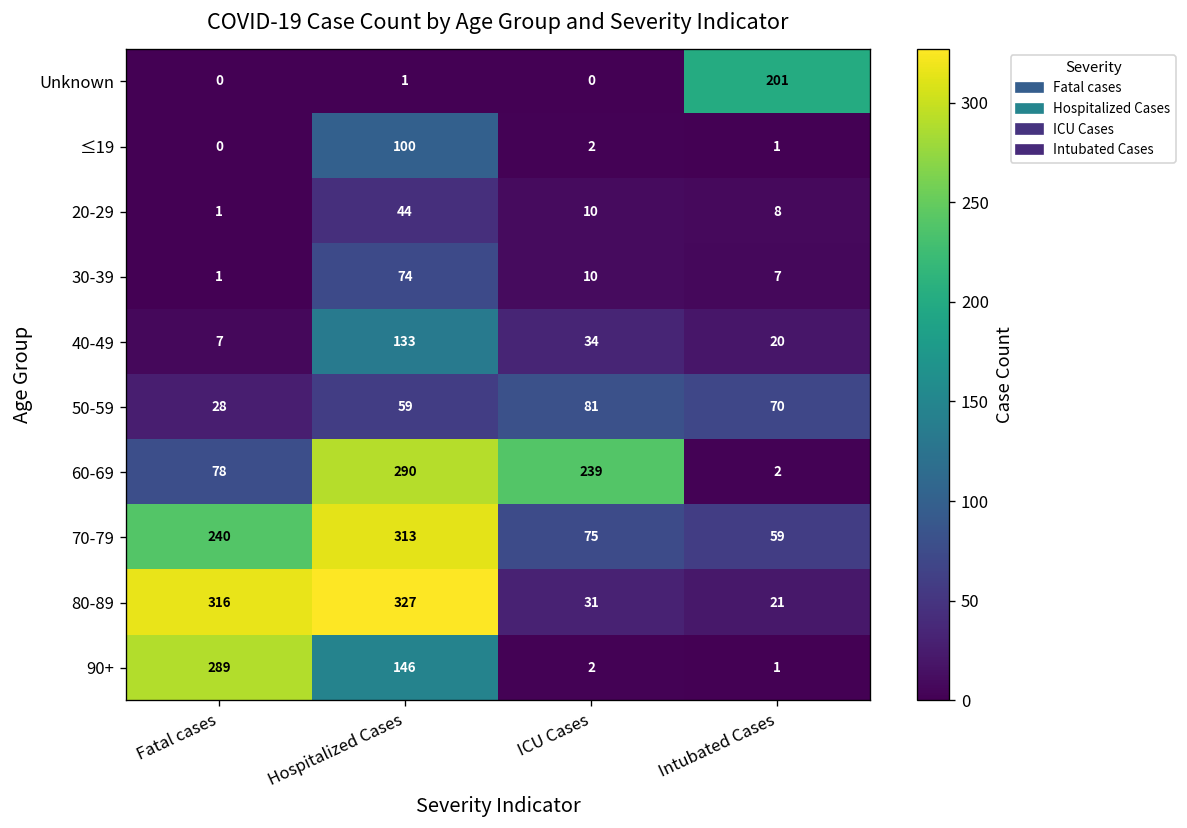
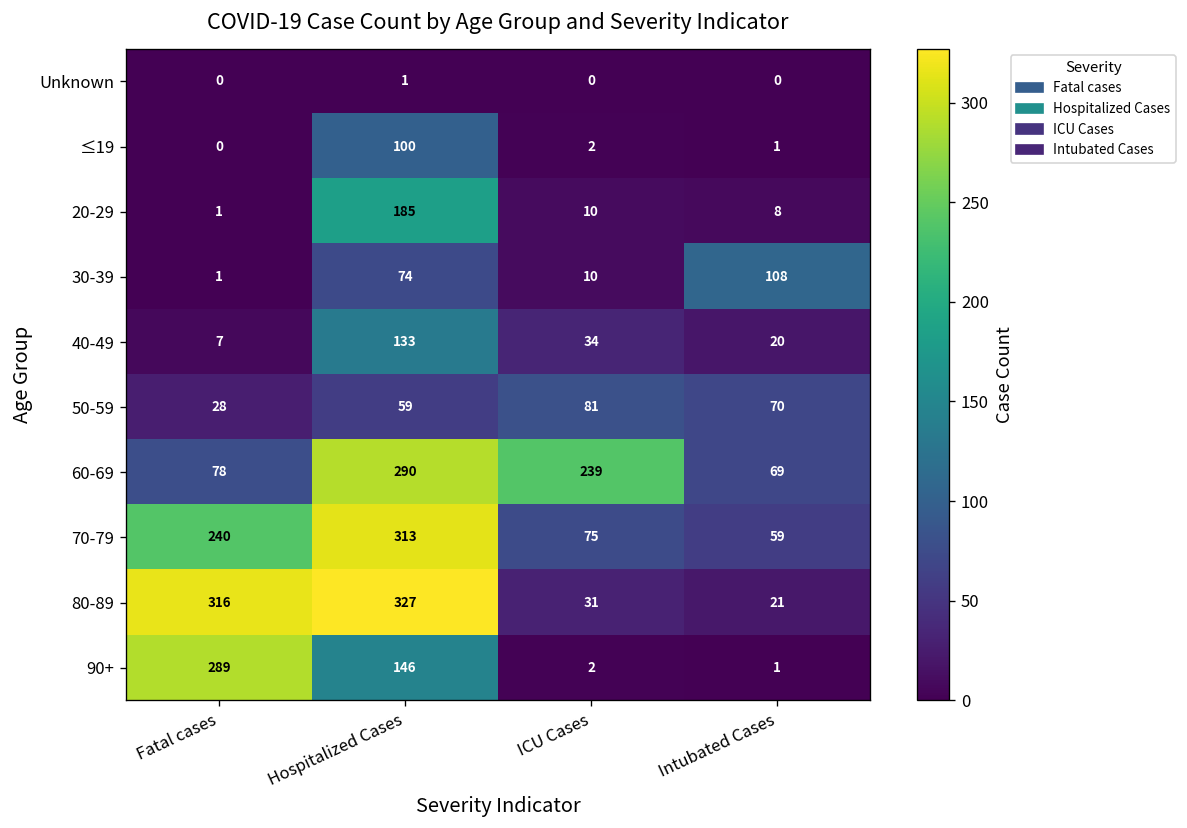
Unknown, Intubated Cases: 201 -> 0
20-29, Hospitalized Cases: 44 -> 185
30-39, Intubated Cases: 7 -> 108
60-69, Intubated Cases: 2 -> 69
